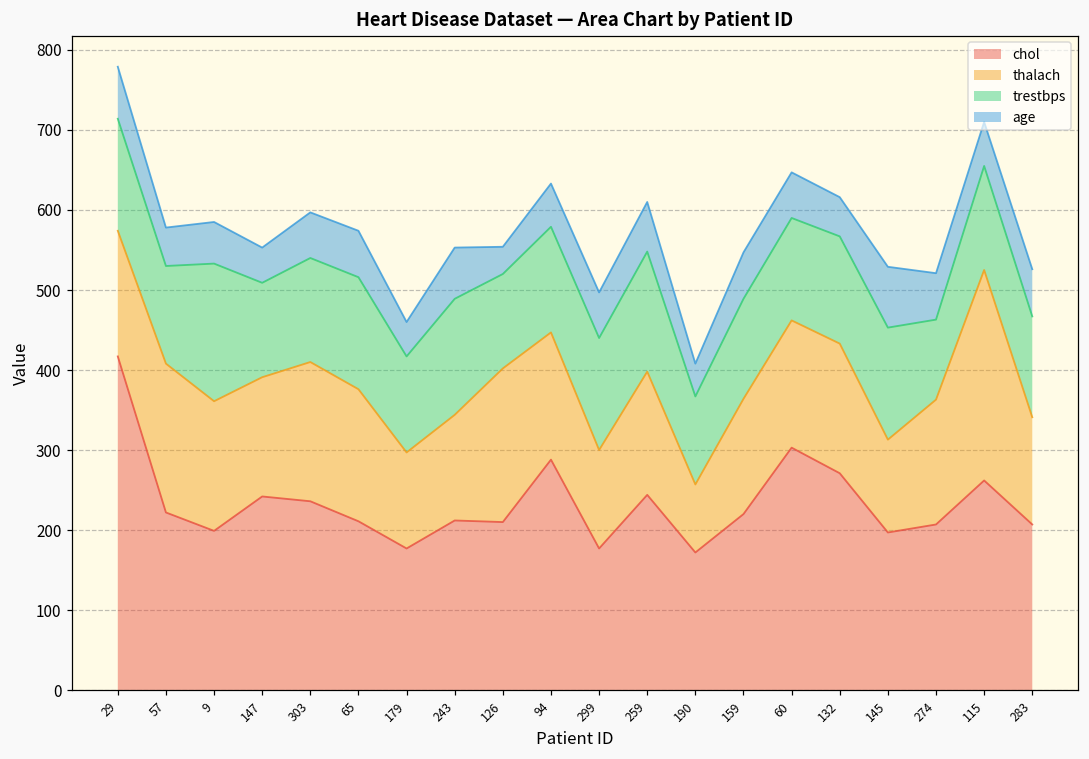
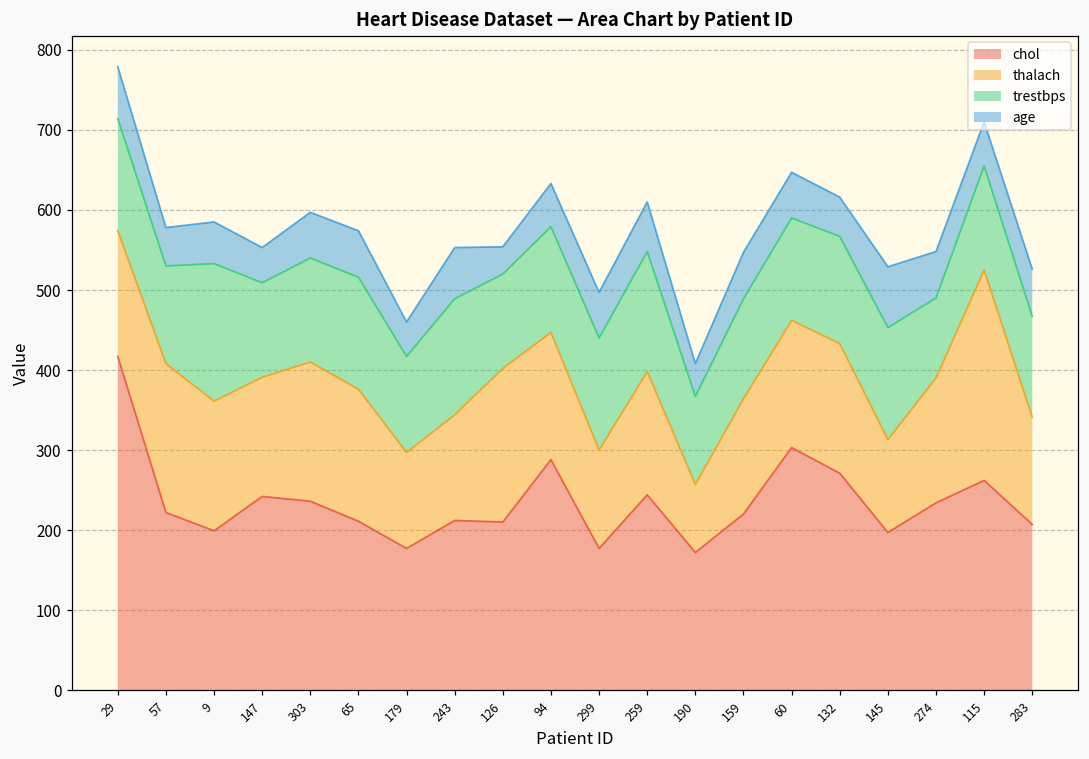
chol, 274: 210 -> 230
